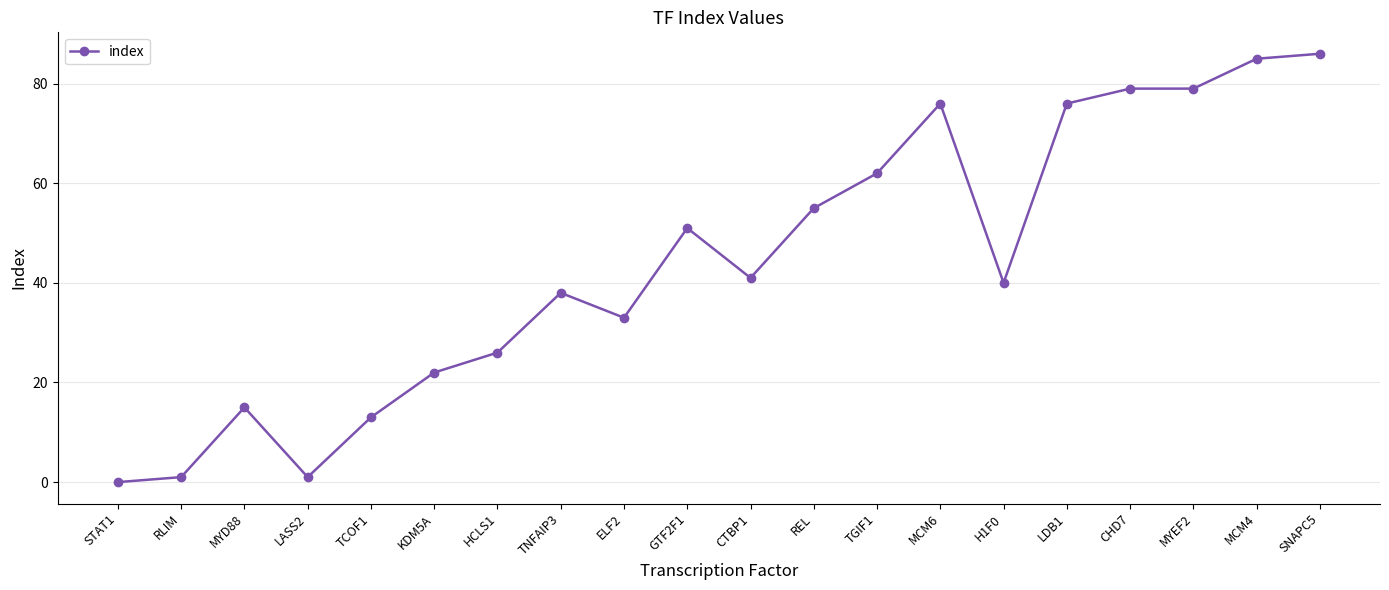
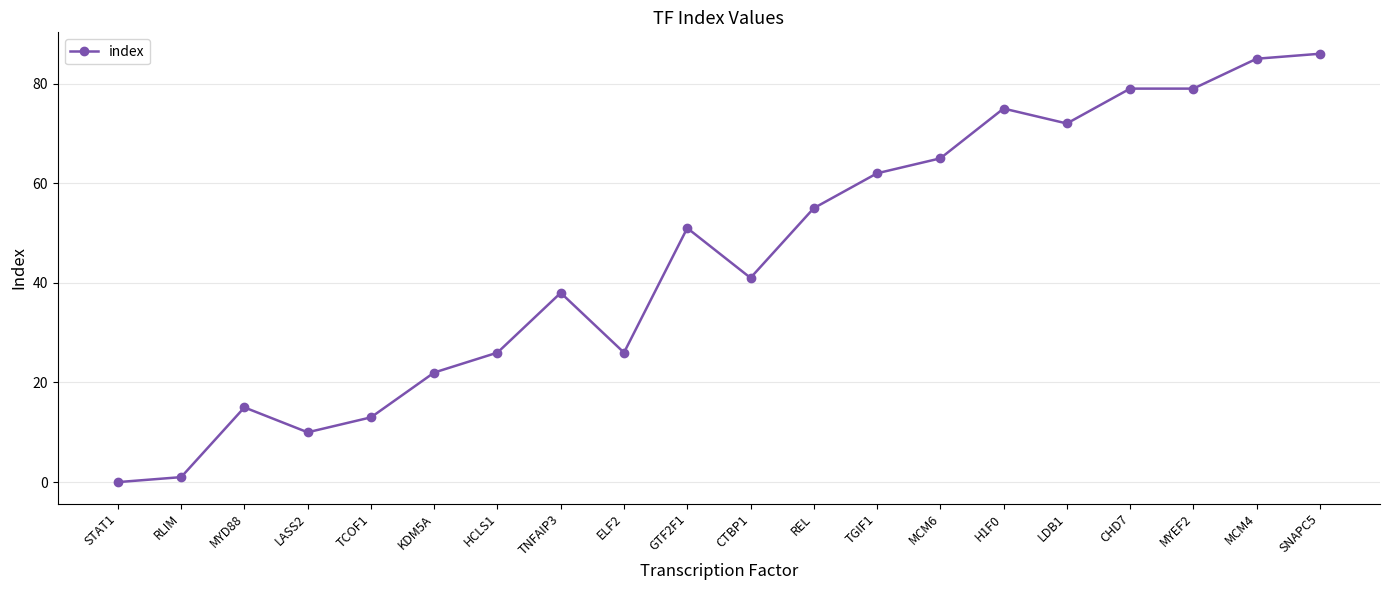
LASS2: 1 -> 10
ELF2: 33 -> 26
MCM6: 76 -> 65
H1F0: 40 -> 75
LDB1: 76 -> 72
